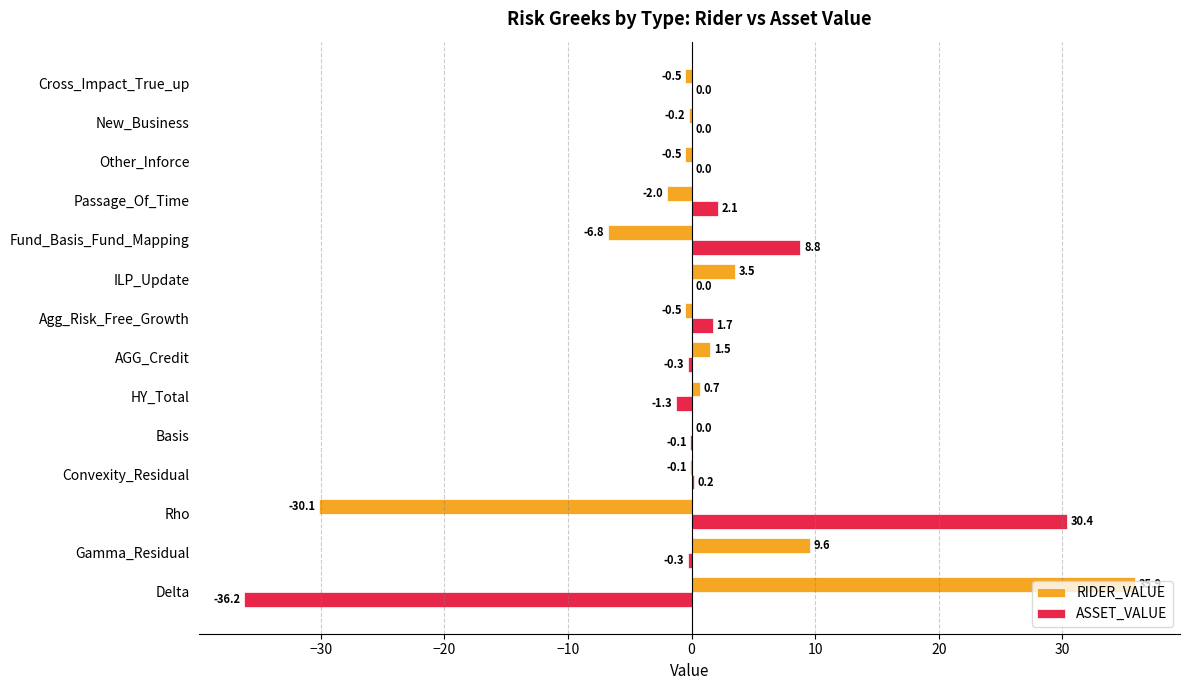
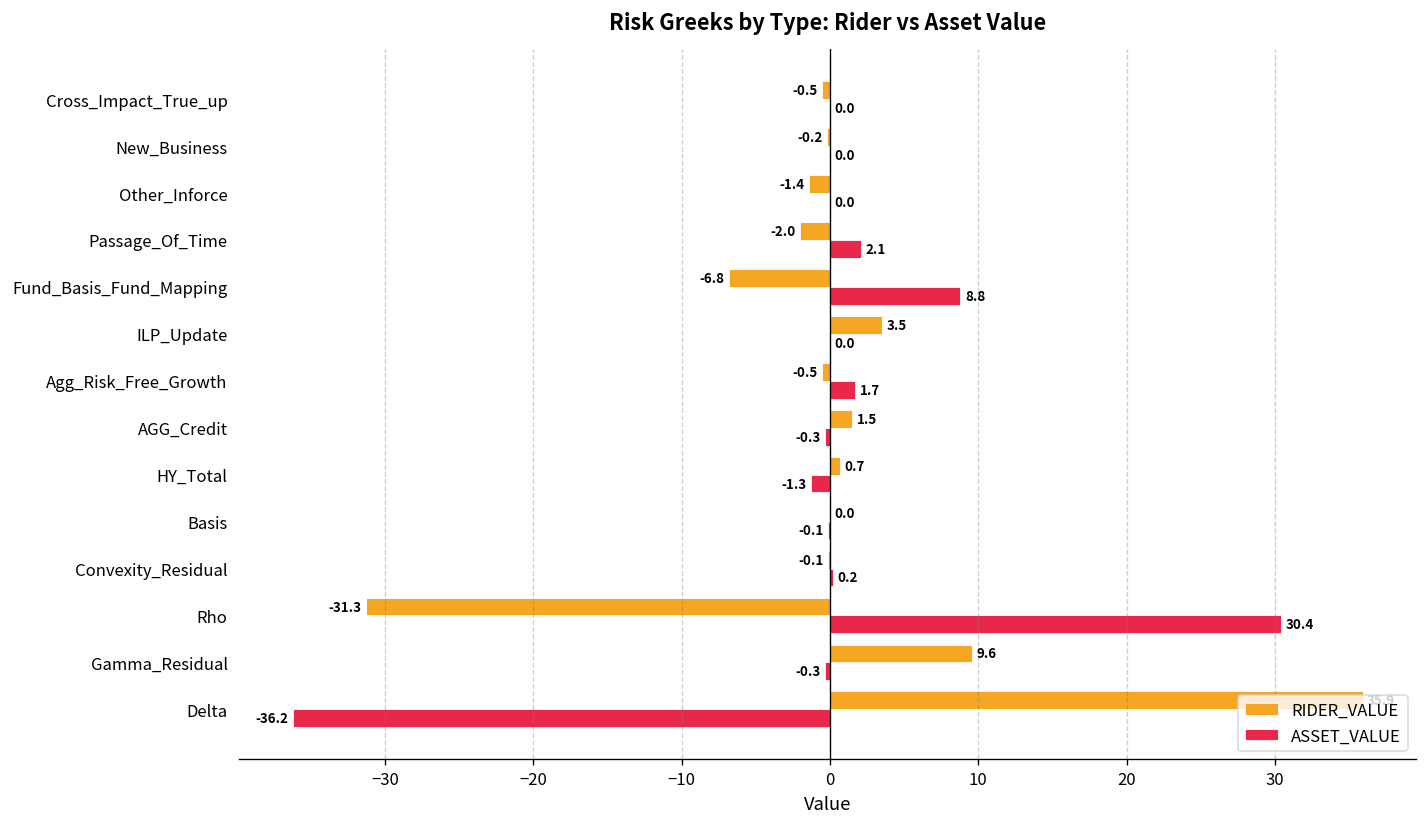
RIDER_VALUE, Other_Inforce: -0.5 -> -1.4
RIDER_VALUE, Rho: -30.1 -> -31.3
